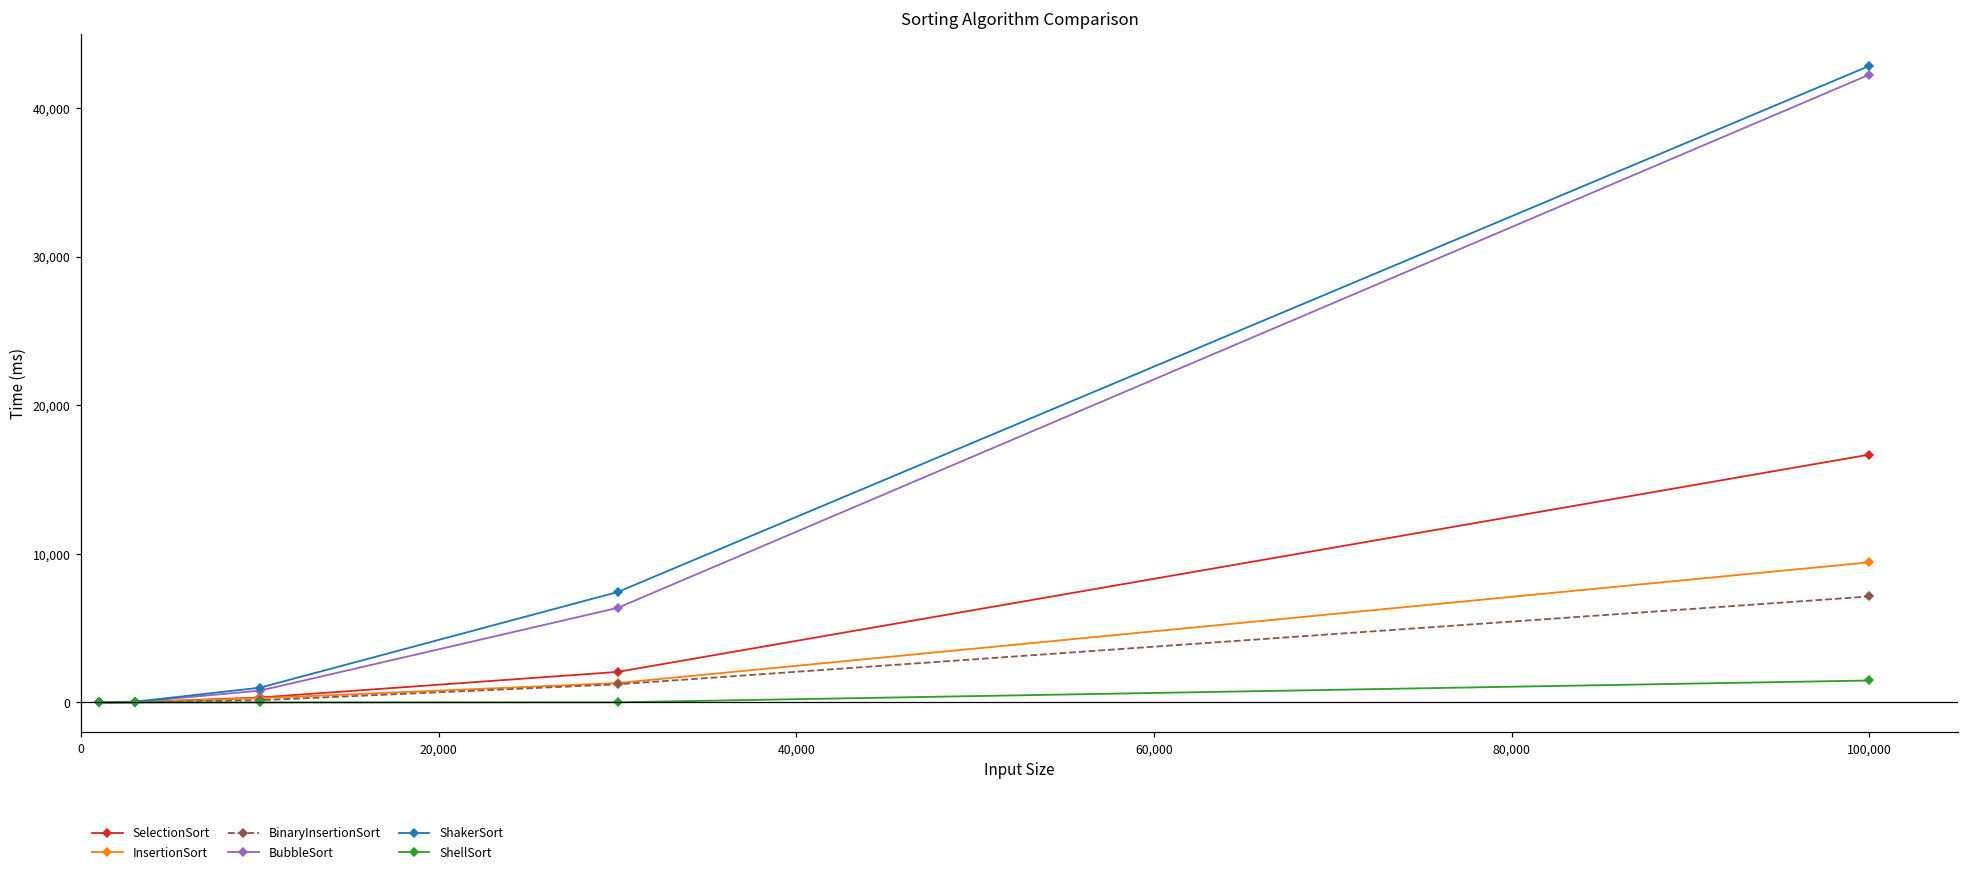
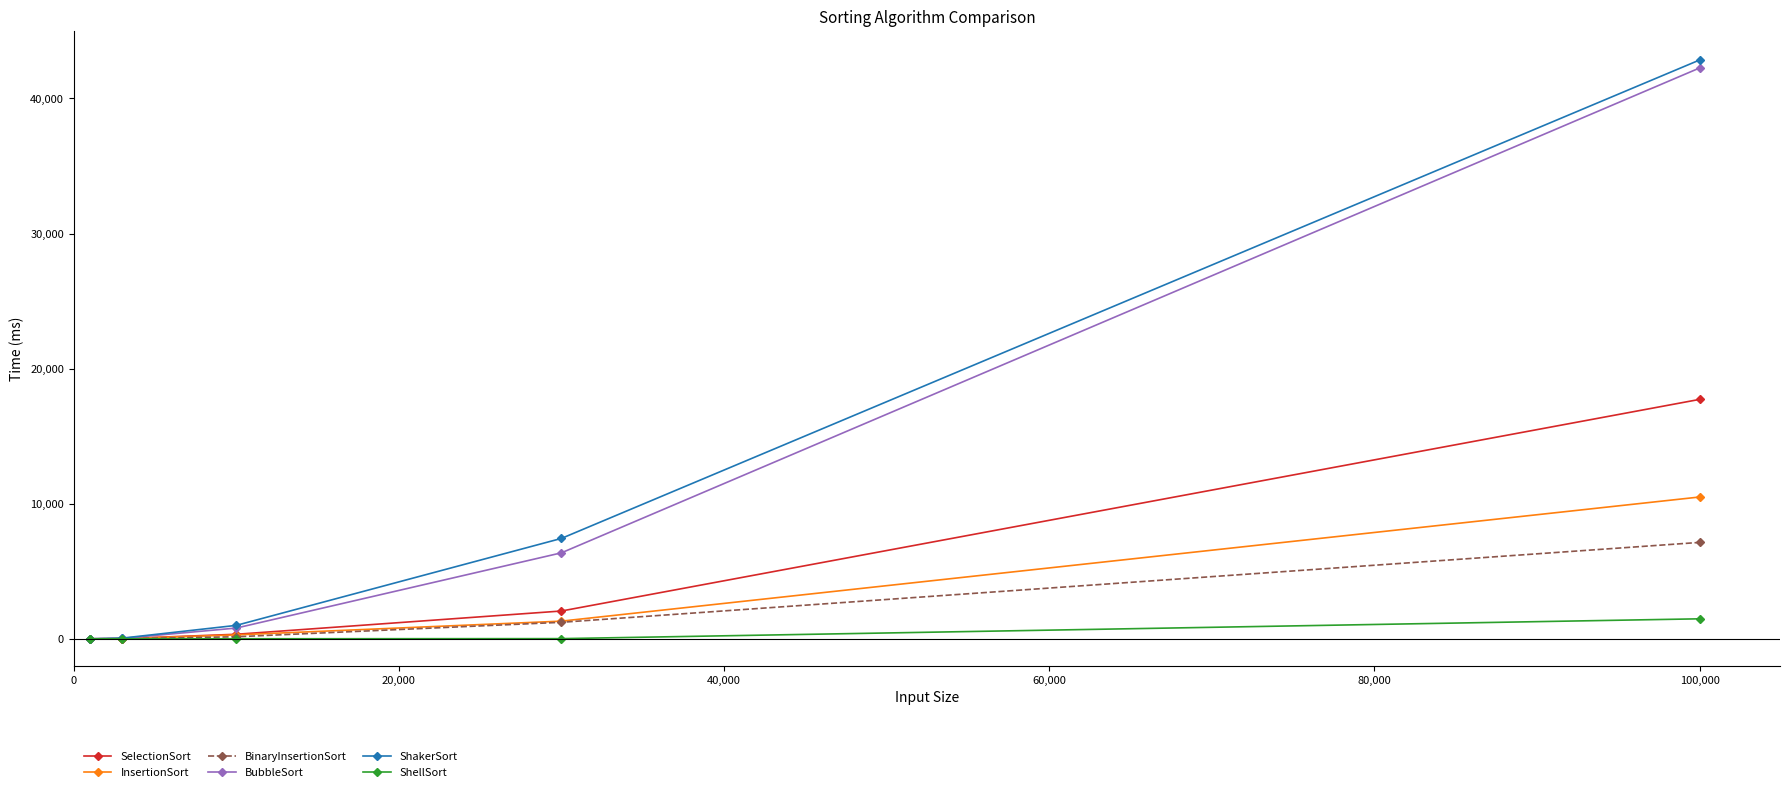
SelectionSort, 100,000: 16,700 -> 17,700
InsertionSort, 100,000: 9,400 -> 10,500
